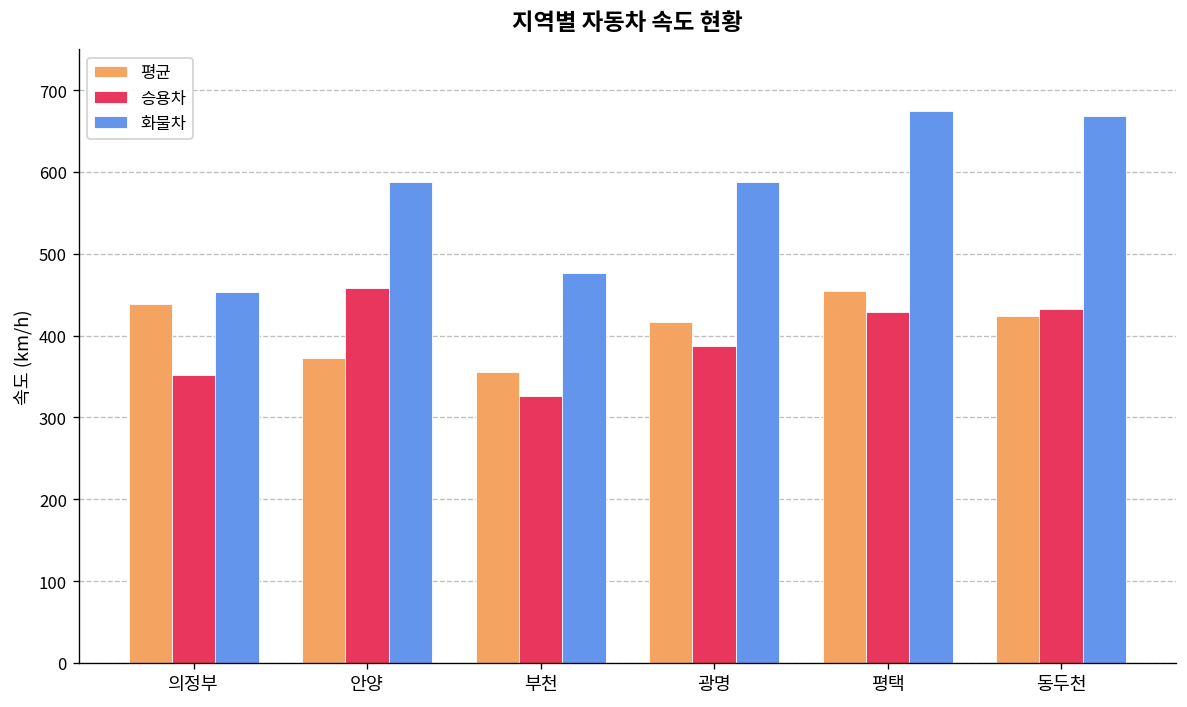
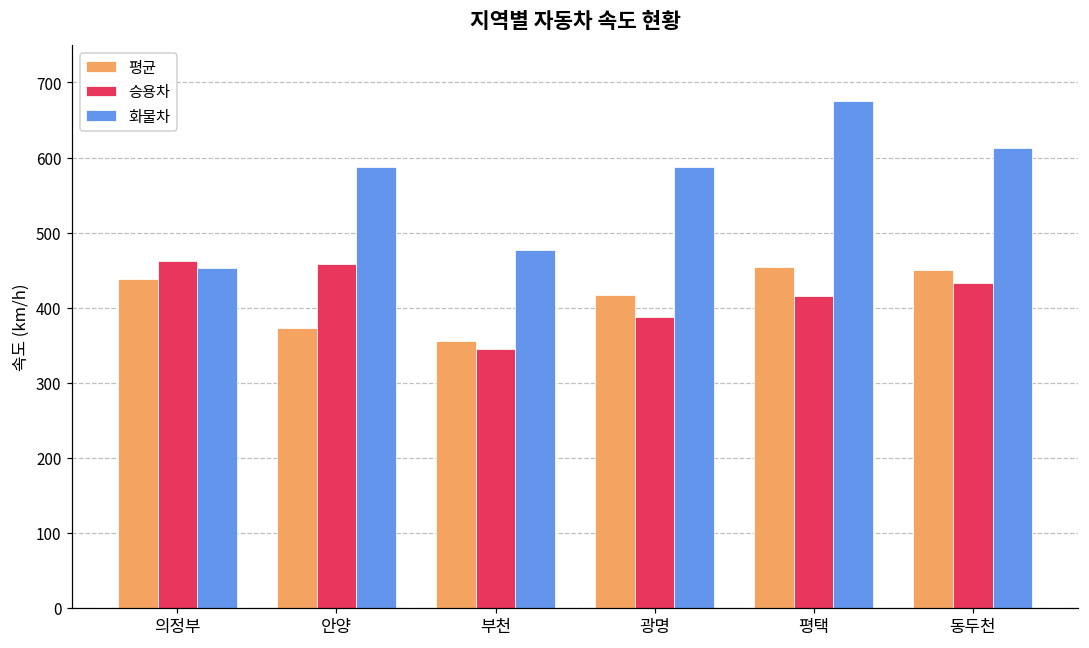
승용차, 의정부: 350 -> 460
승용차, 부천: 330 -> 350
승용차, 평택: 430 -> 420
평균, 동두천: 420 -> 450
화물차, 동두천: 670 -> 610
